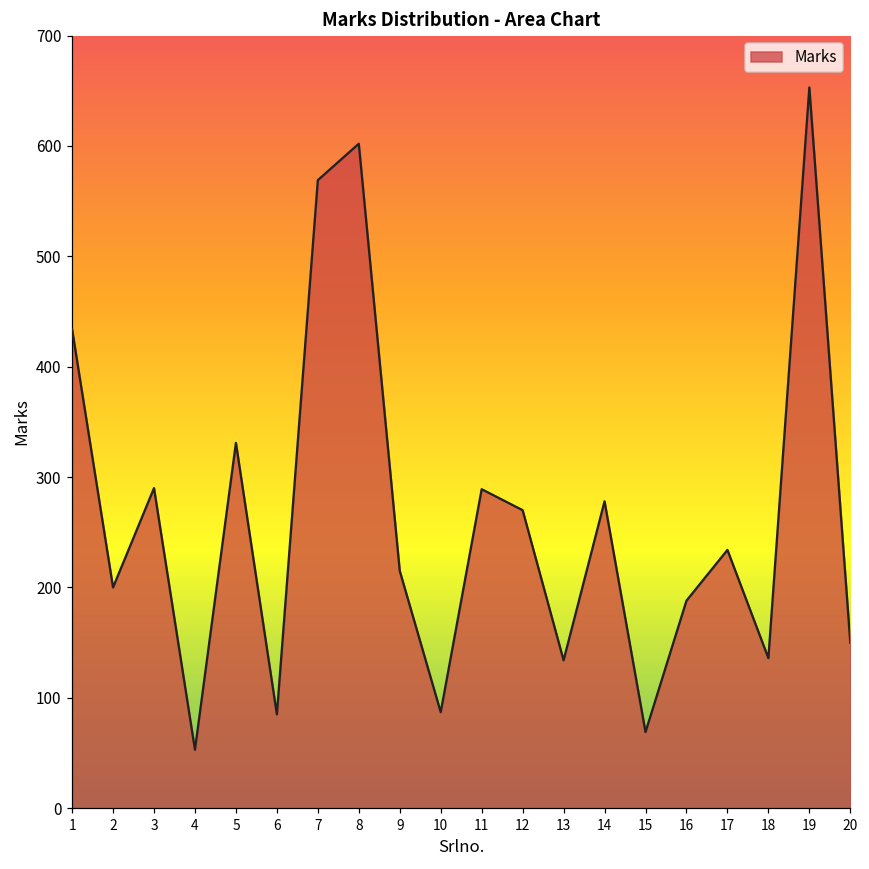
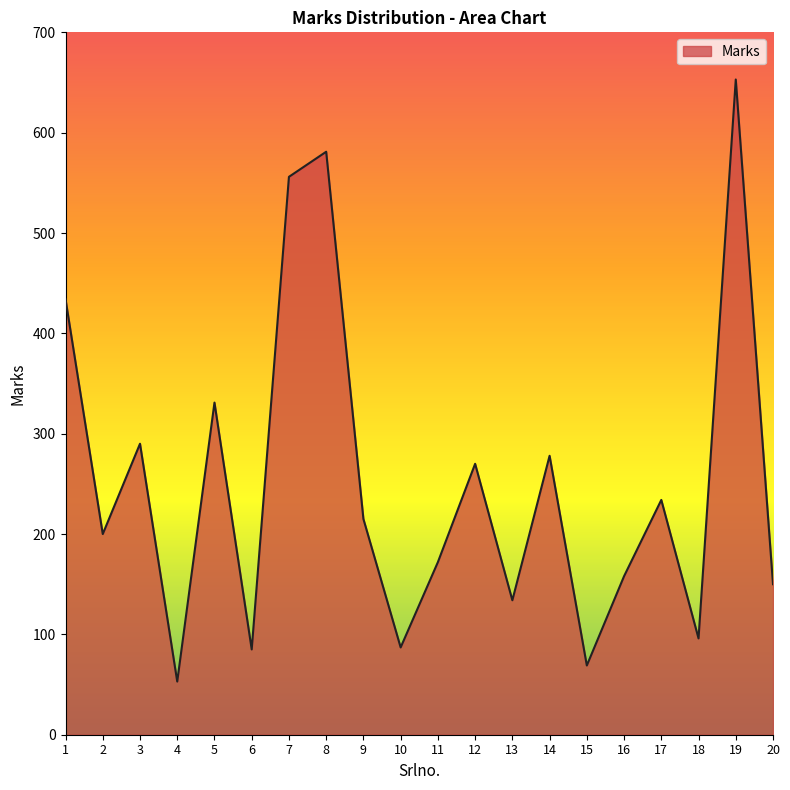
7: 569 -> 556
8: 602 -> 581
11: 289 -> 172
16: 188 -> 158
18: 136 -> 96
